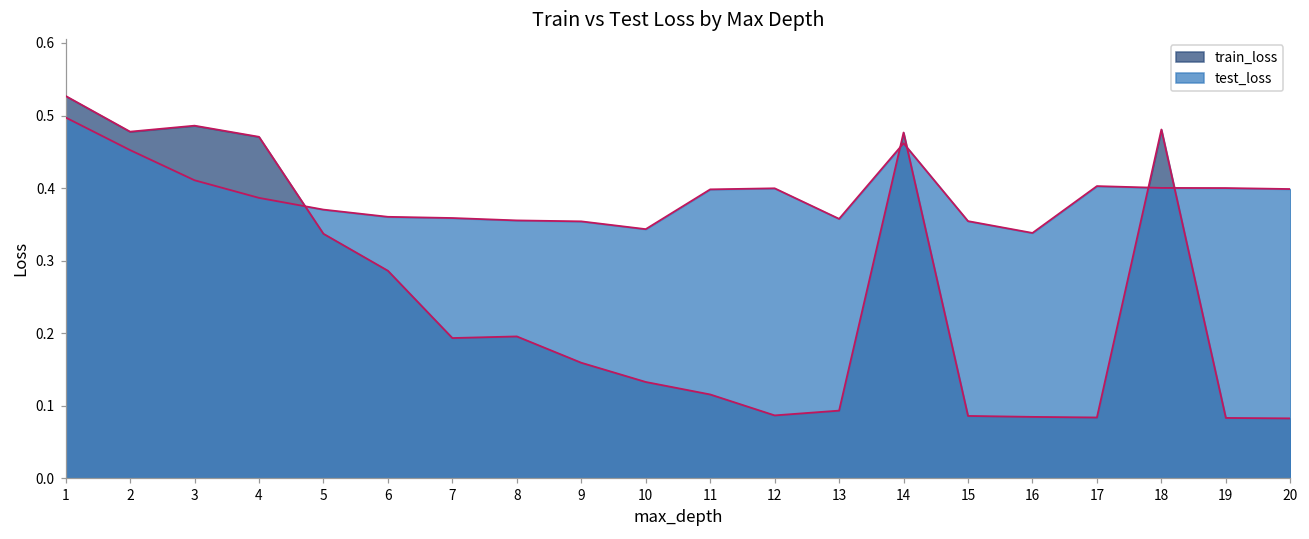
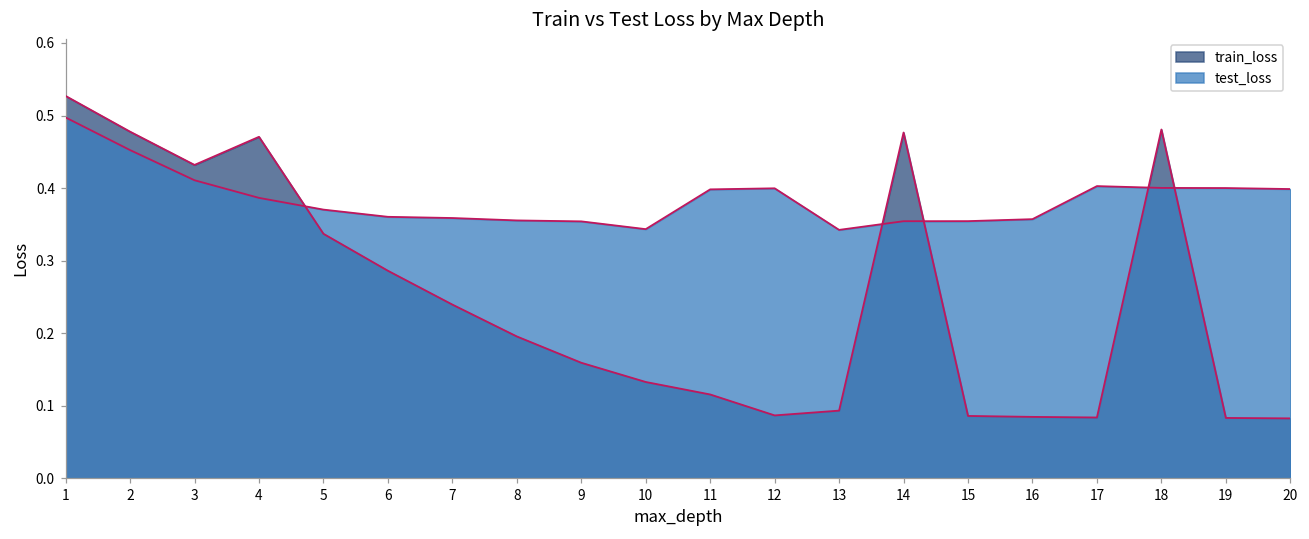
train_loss, 3: 0.49 -> 0.43
train_loss, 7: 0.19 -> 0.24
test_loss, 13: 0.36 -> 0.34
test_loss, 14: 0.46 -> 0.35
test_loss, 16: 0.34 -> 0.36
